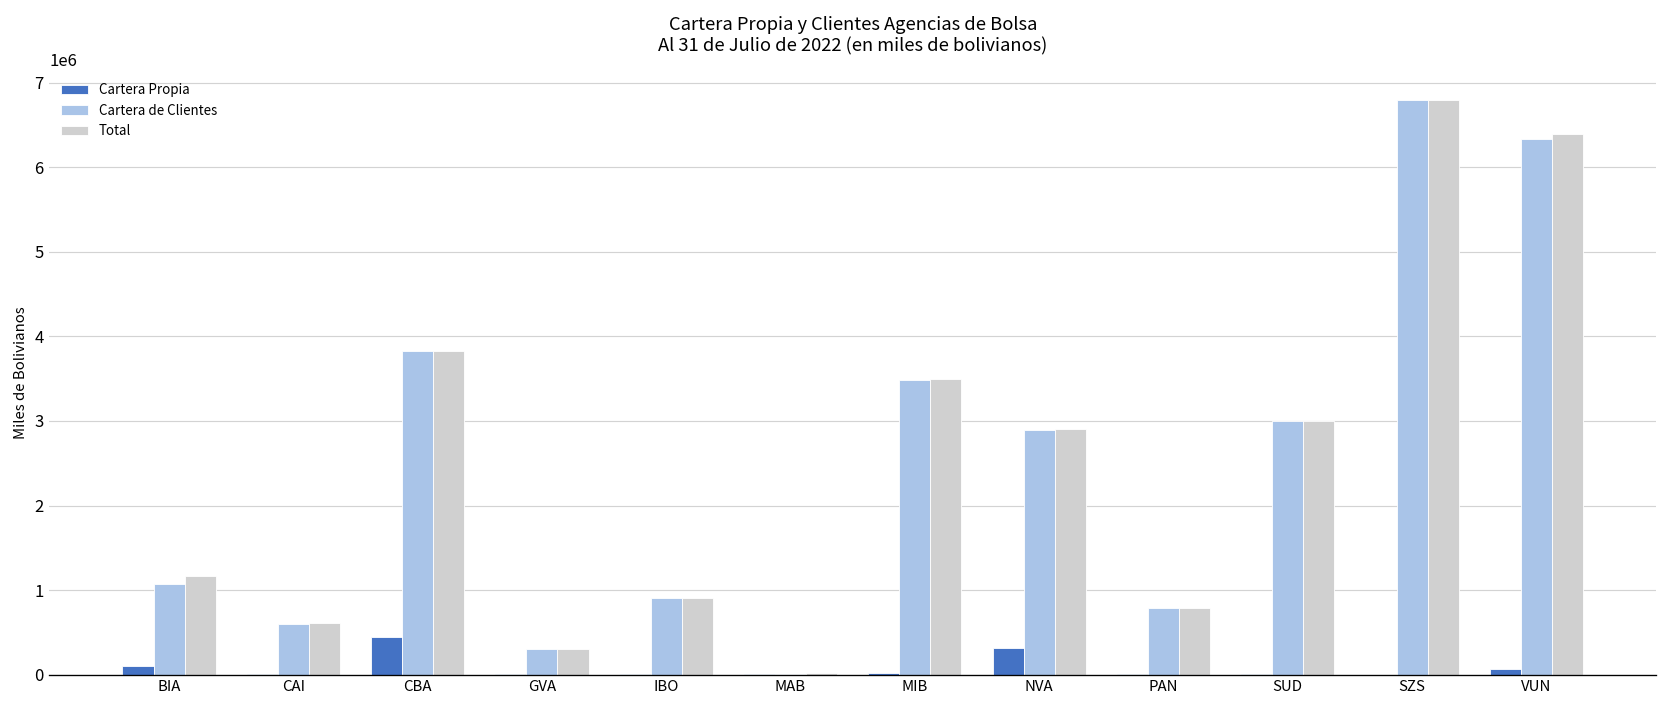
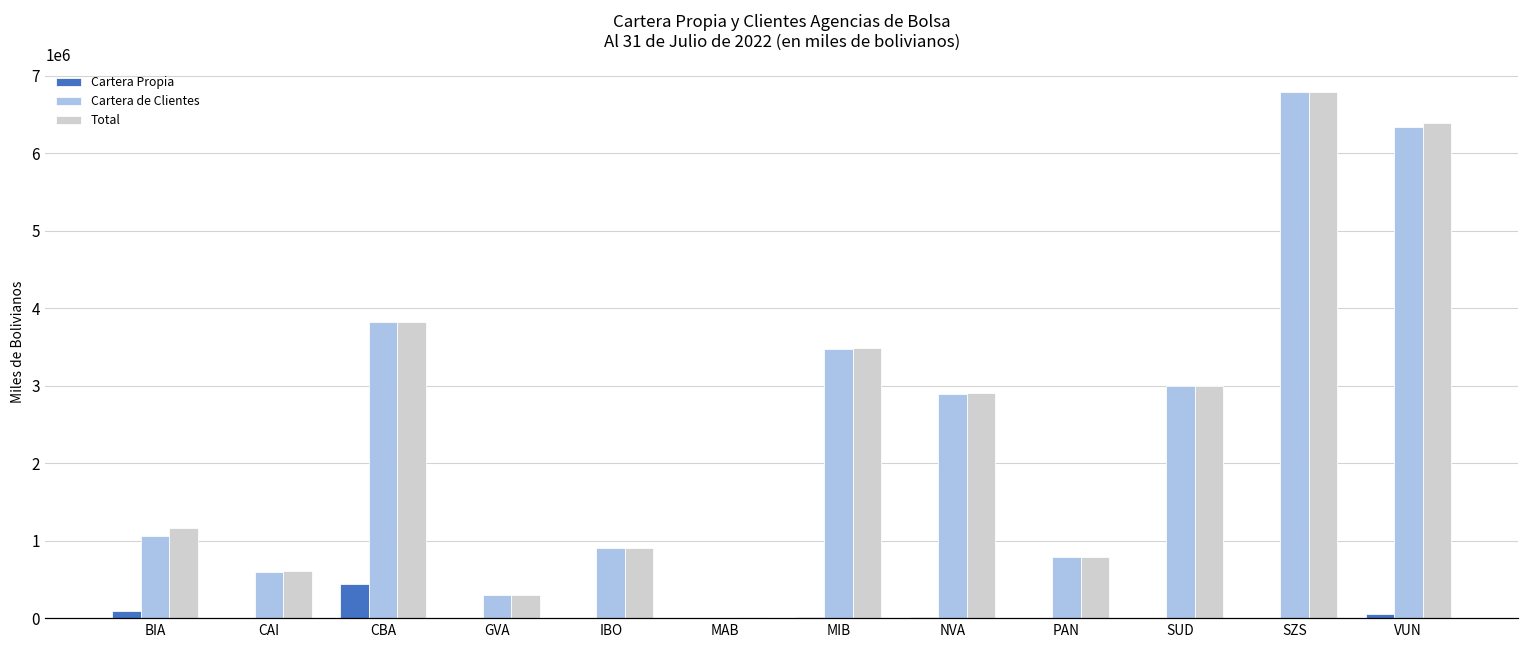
Cartera Propia, NVA: 300000 -> 0
